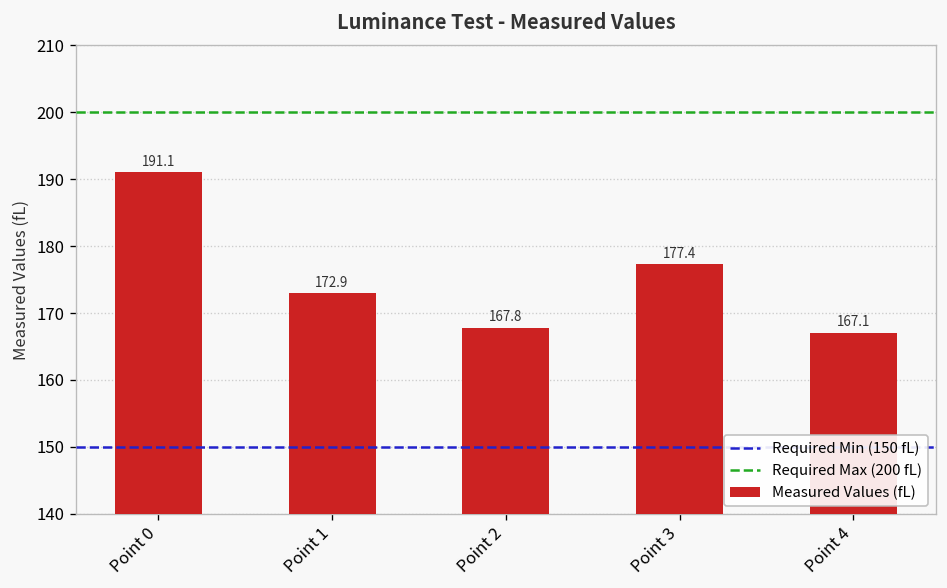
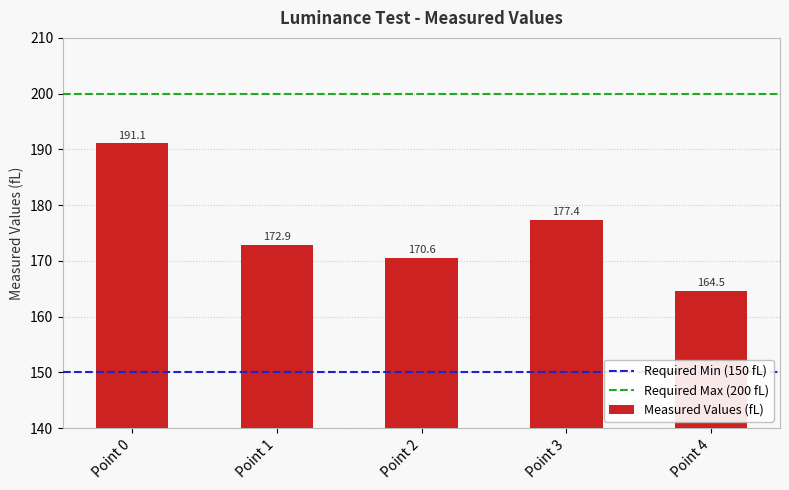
Point 2: 167.8 -> 170.6
Point 4: 167.1 -> 164.5
